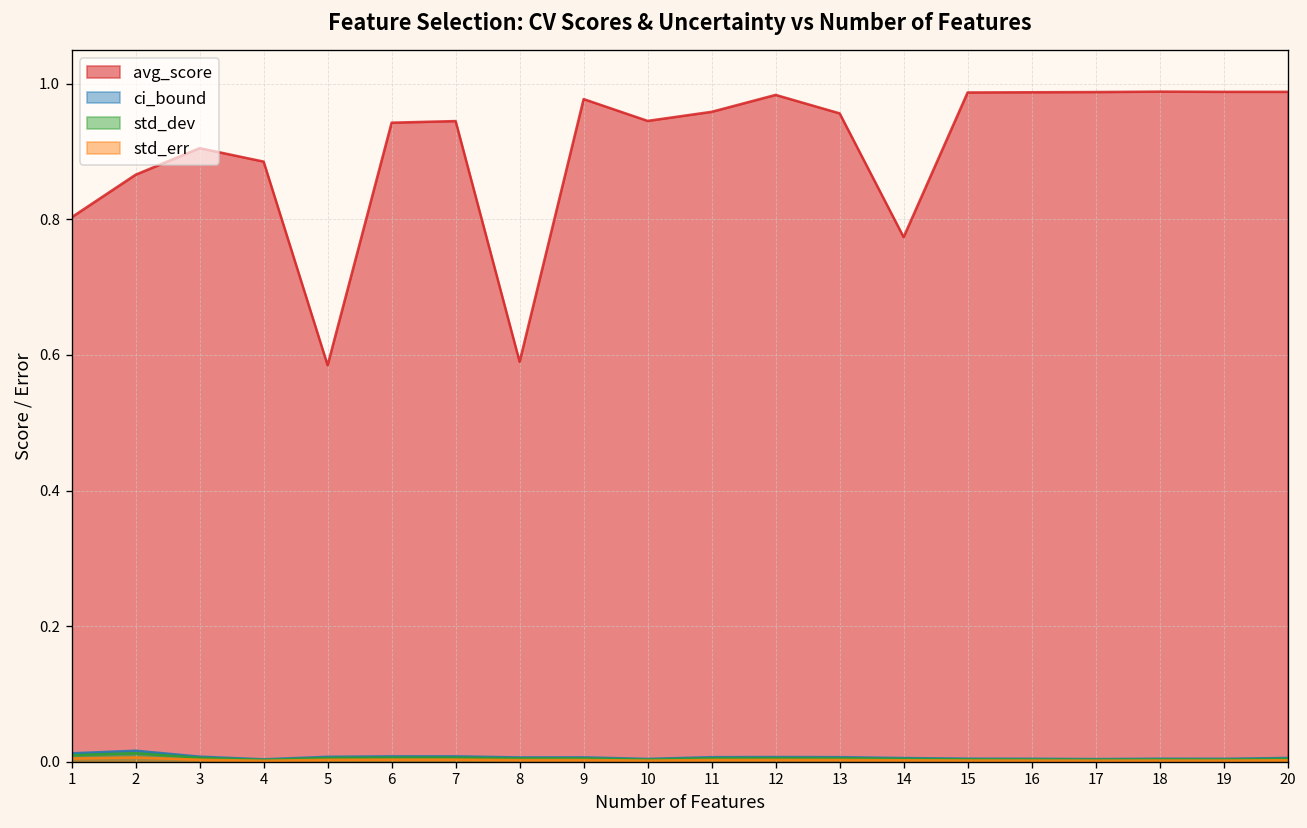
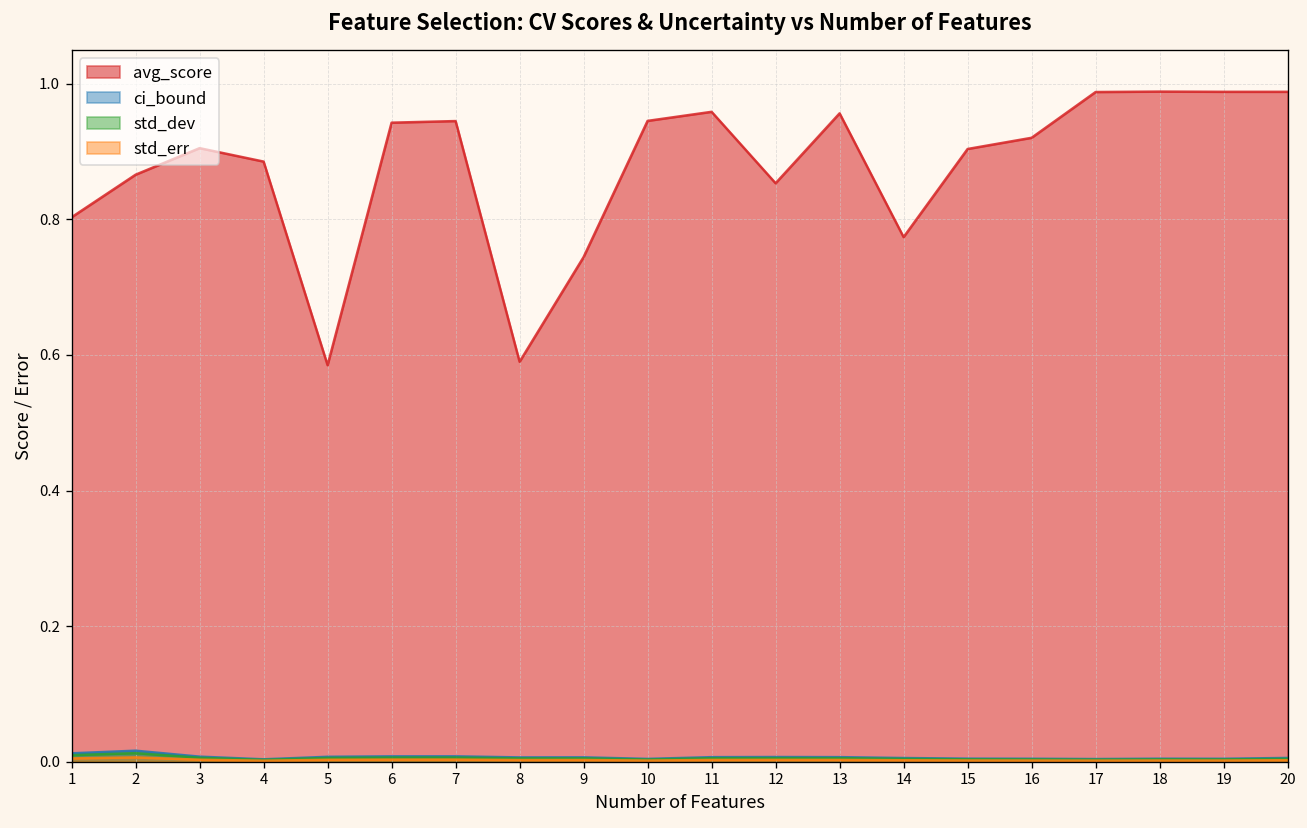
avg_score, 9: 0.98 -> 0.74
avg_score, 12: 0.98 -> 0.85
avg_score, 15: 0.99 -> 0.90
avg_score, 16: 0.99 -> 0.92
